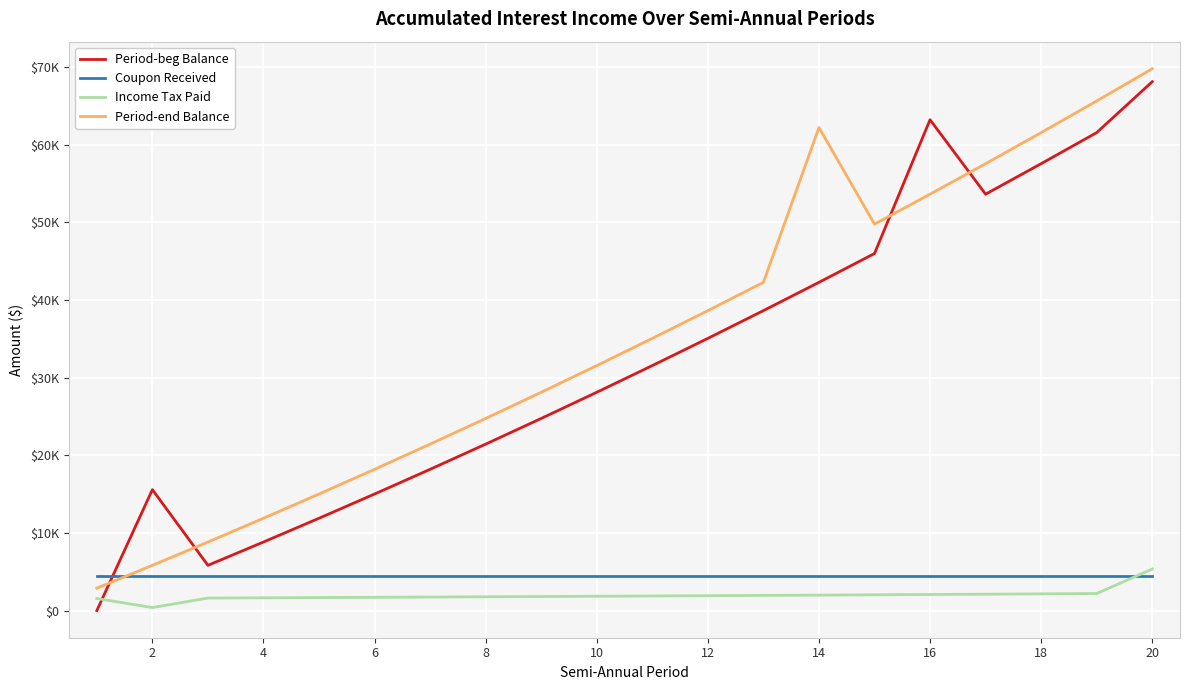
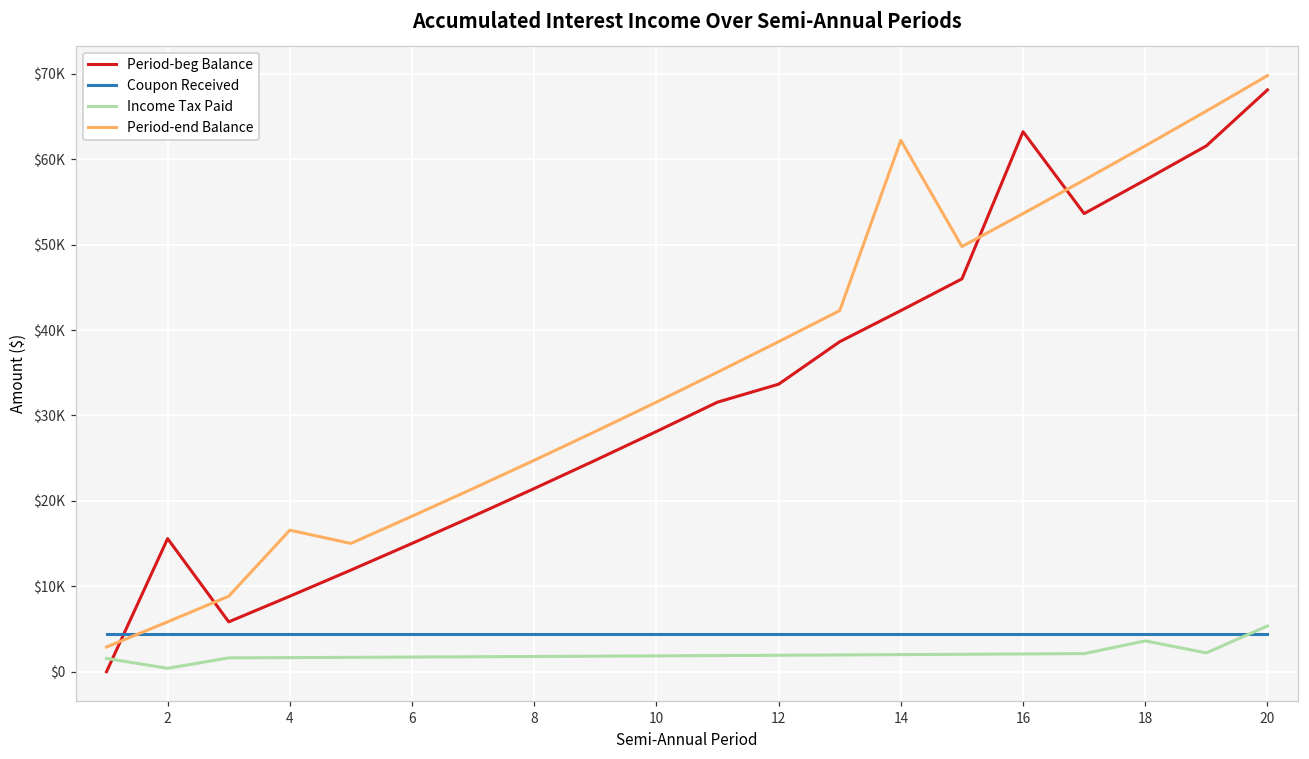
Period-end Balance, 4: $12000 -> $17000
Period-beg Balance, 12: $35000 -> $34000
Income Tax Paid, 18: $2000 -> $4000
